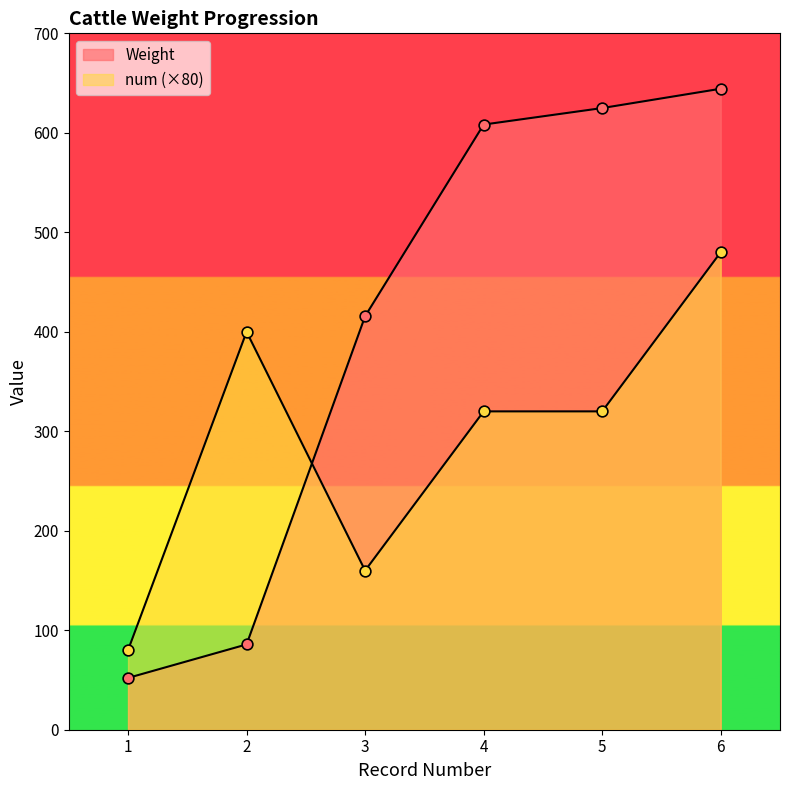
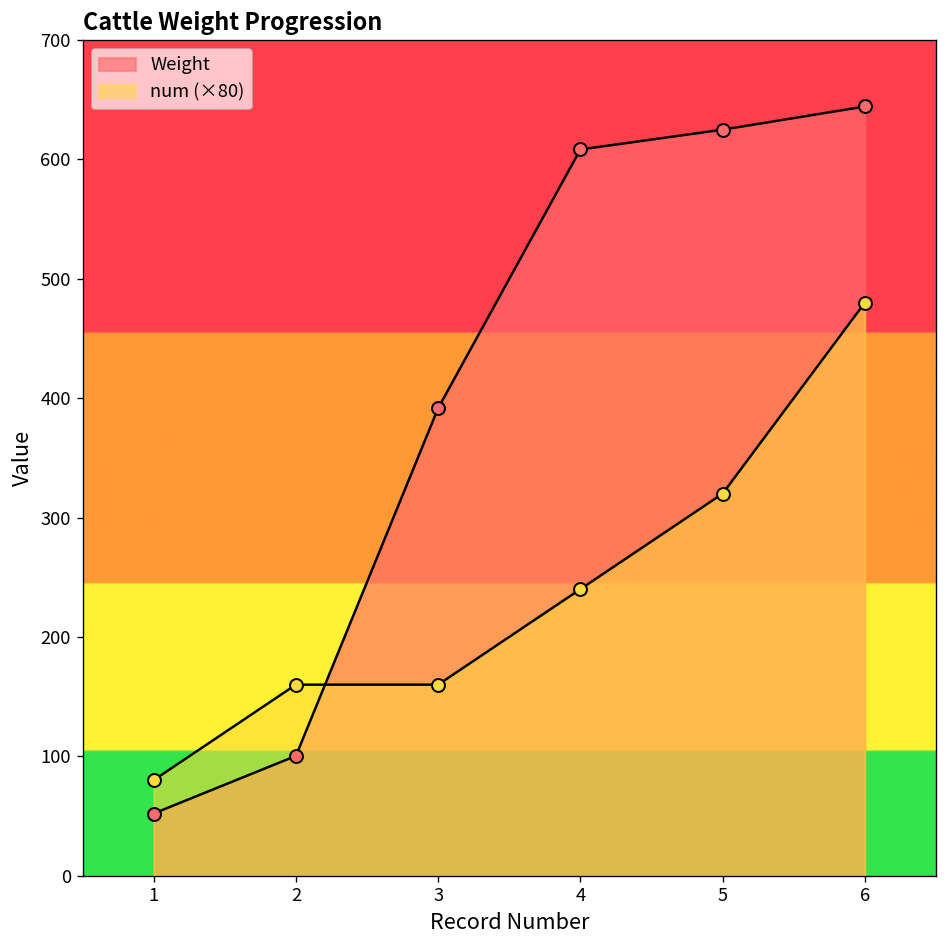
Weight, 2: 90 -> 100
num (×80), 2: 400 -> 160
Weight, 3: 420 -> 390
num (×80), 4: 320 -> 240
